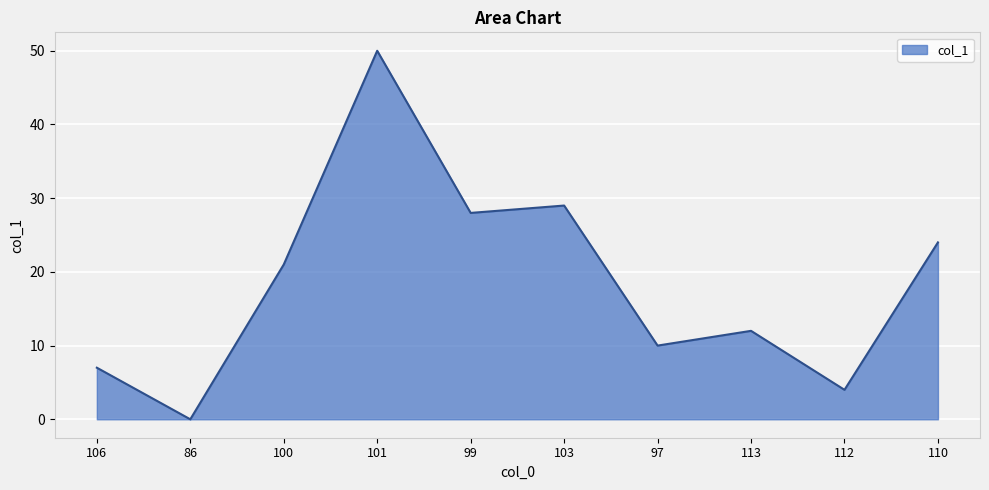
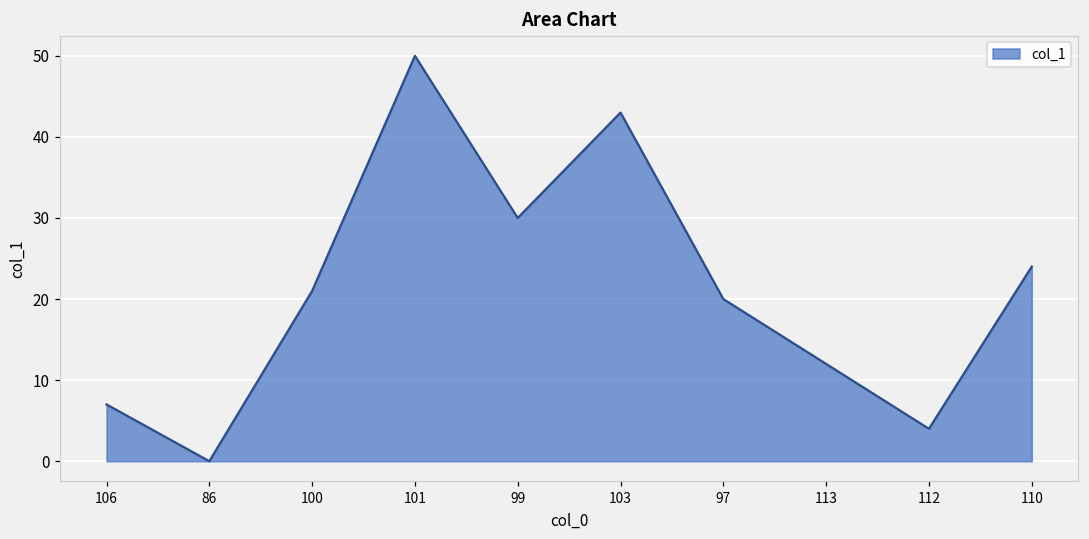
99: 28 -> 30
103: 29 -> 43
97: 10 -> 20
